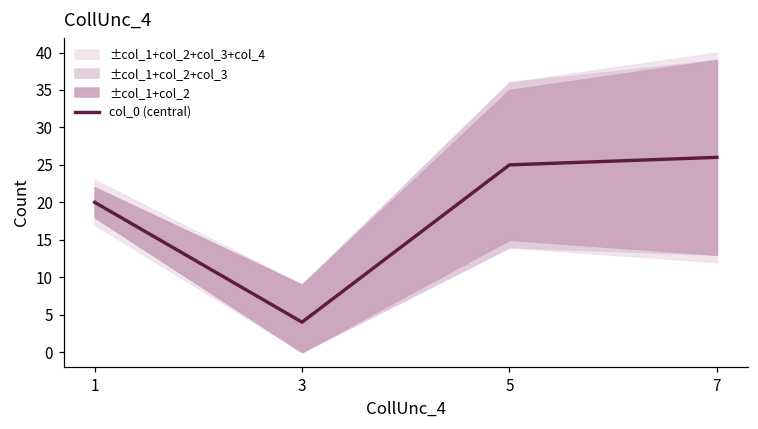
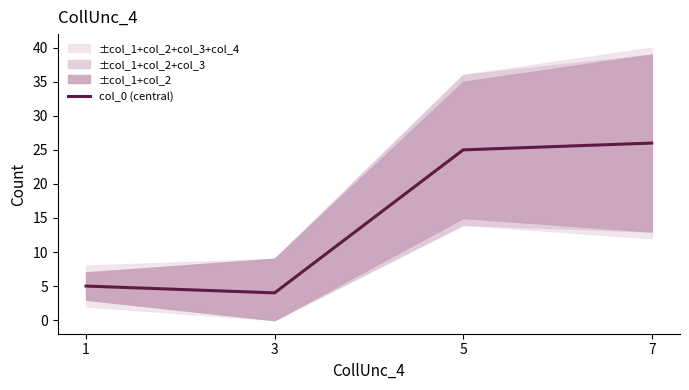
col_0 (central), 1: 20 -> 5
